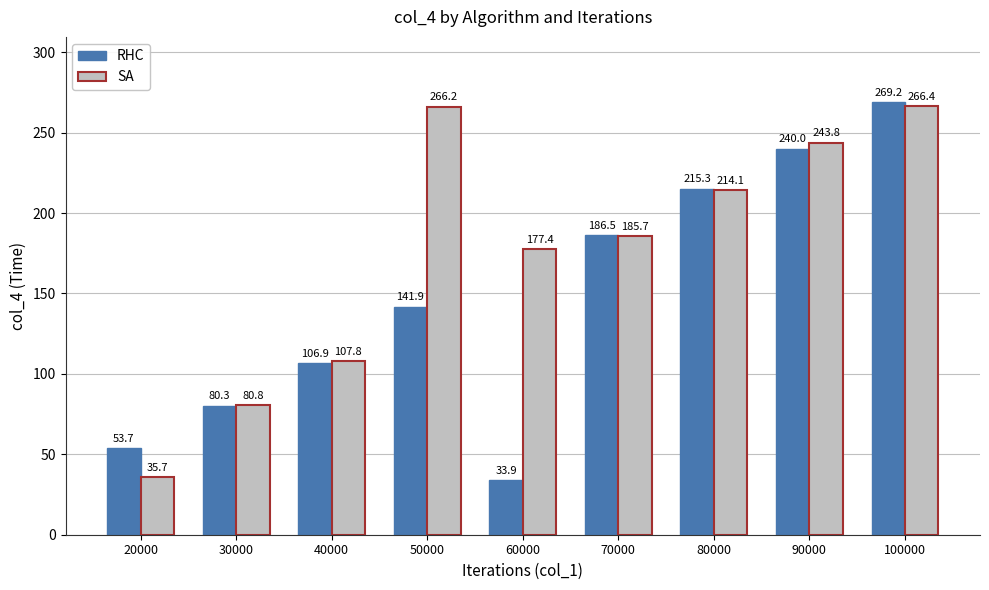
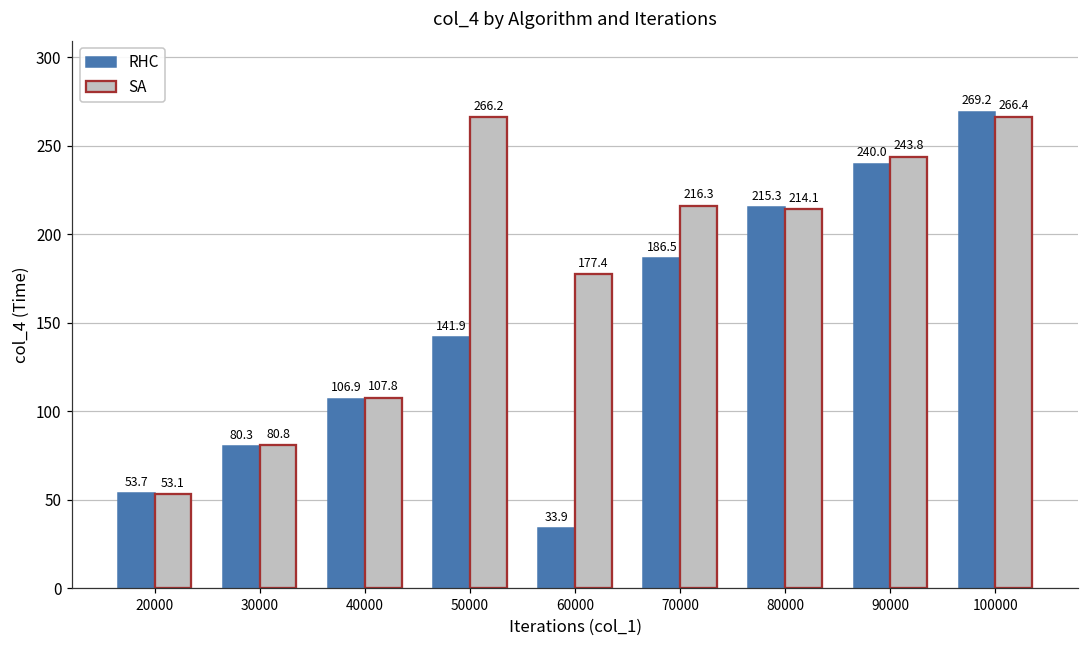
SA, 20000: 35.7 -> 53.1
SA, 70000: 185.7 -> 216.3
